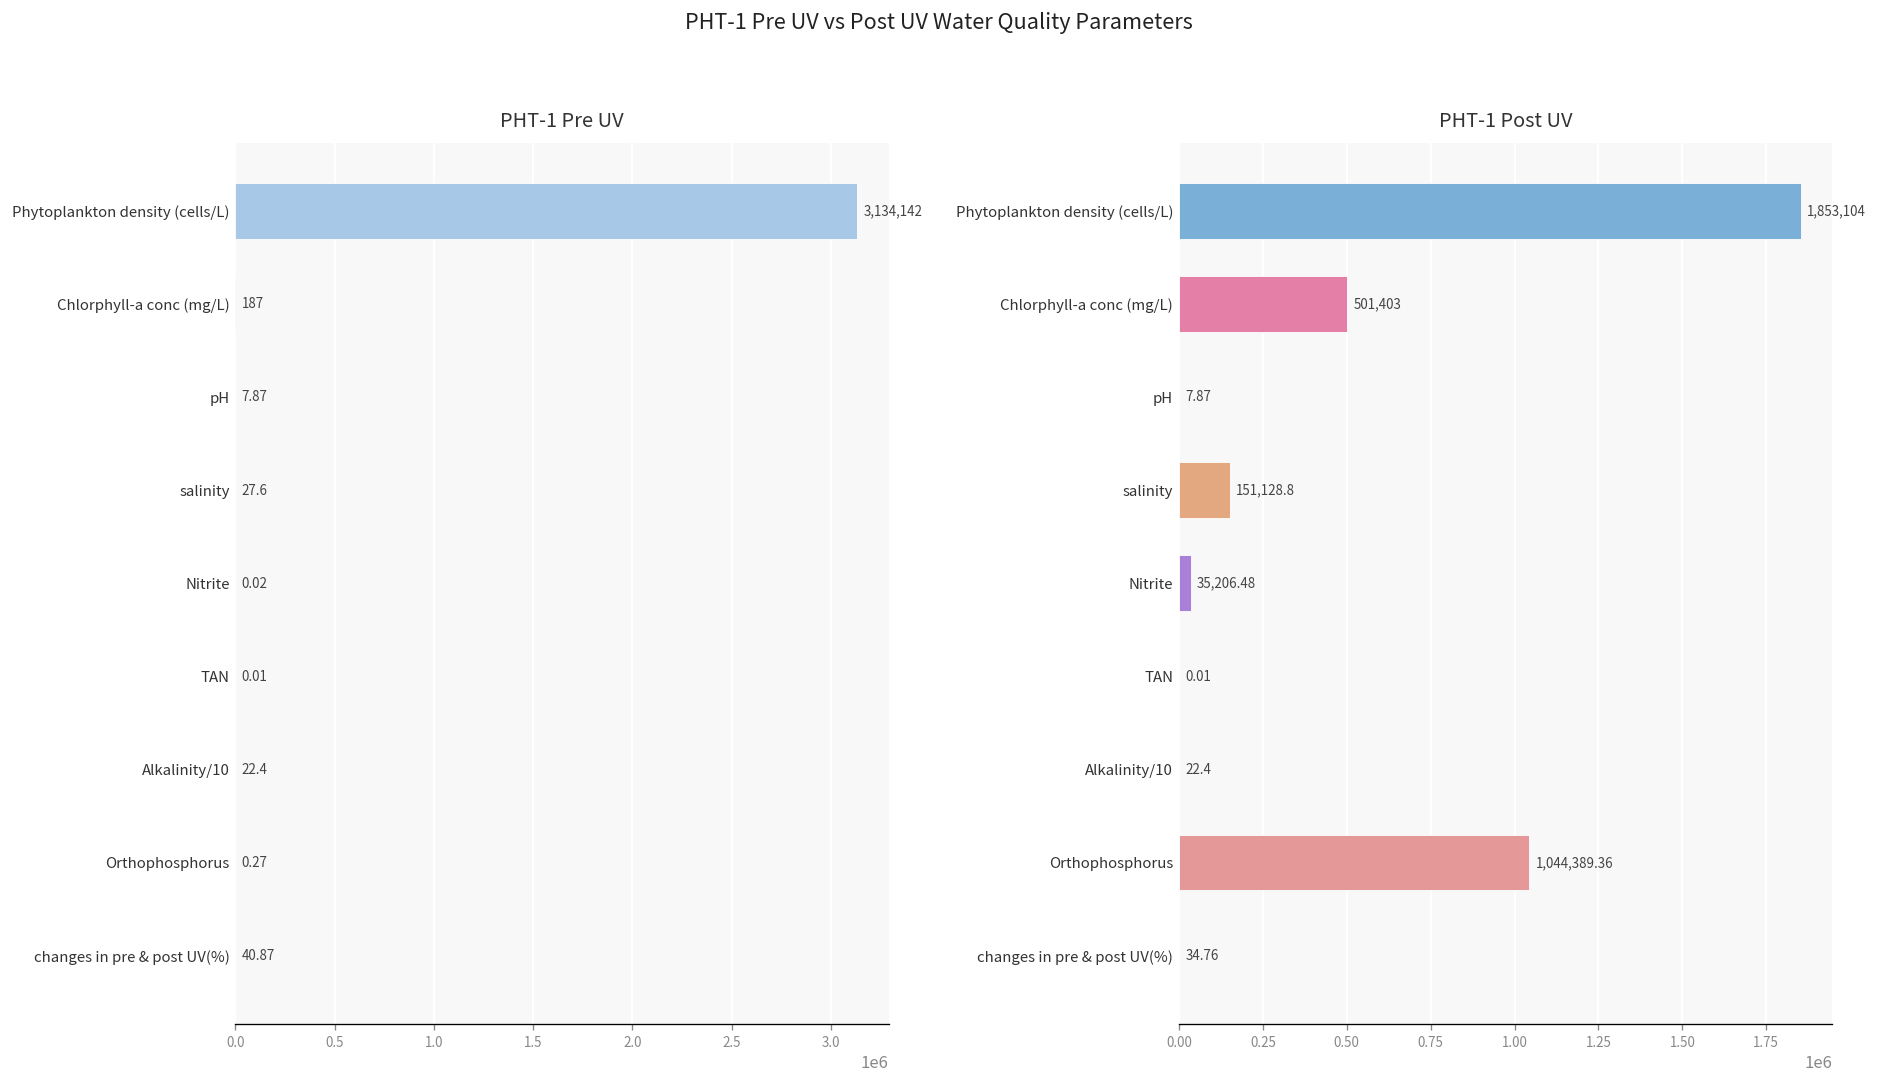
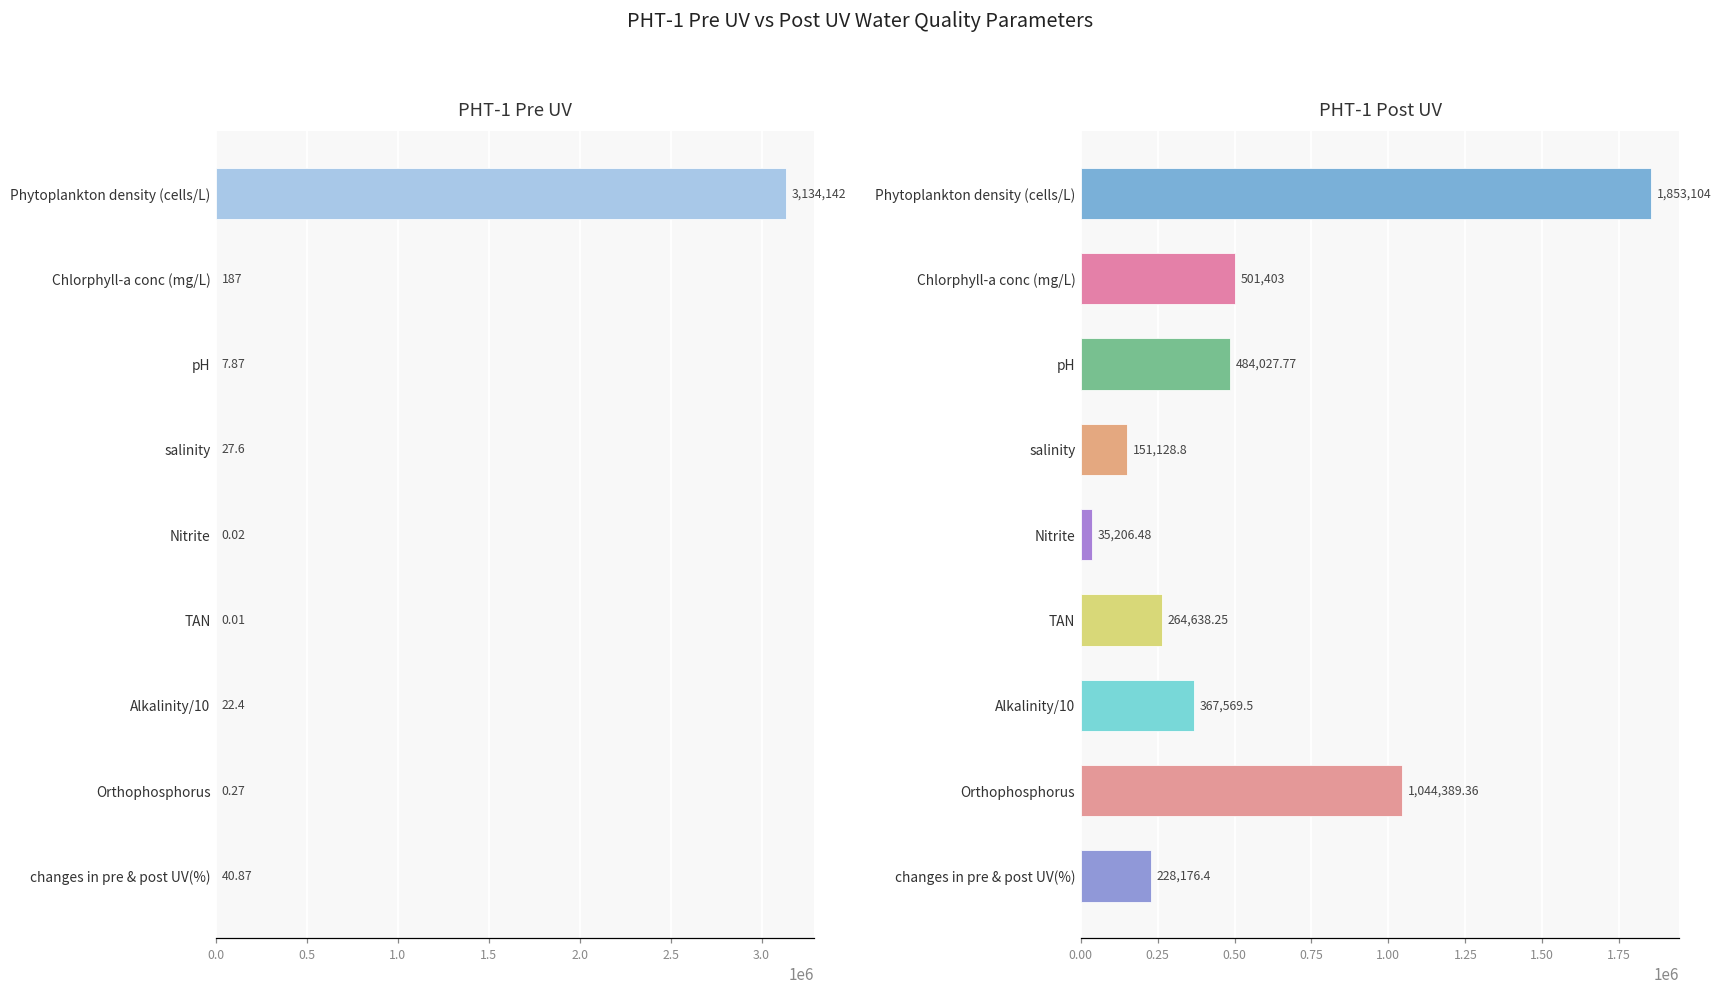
PHT-1 Post UV, pH: 7.87 -> 484,027.77
PHT-1 Post UV, TAN: 0.01 -> 264,638.25
PHT-1 Post UV, Alkalinity/10: 22.4 -> 367,569.5
PHT-1 Post UV, changes in pre & post UV(%): 34.76 -> 228,176.4
